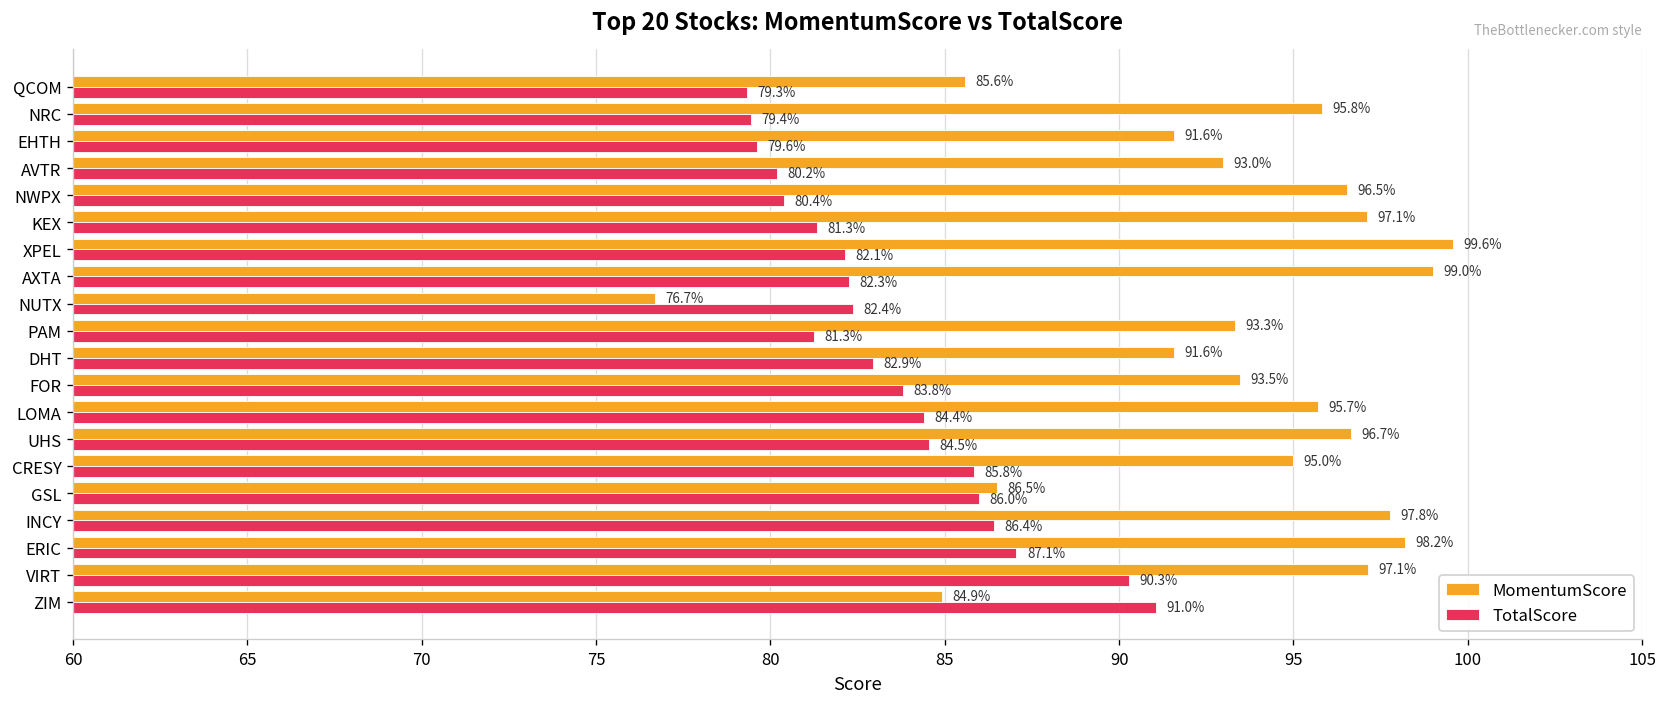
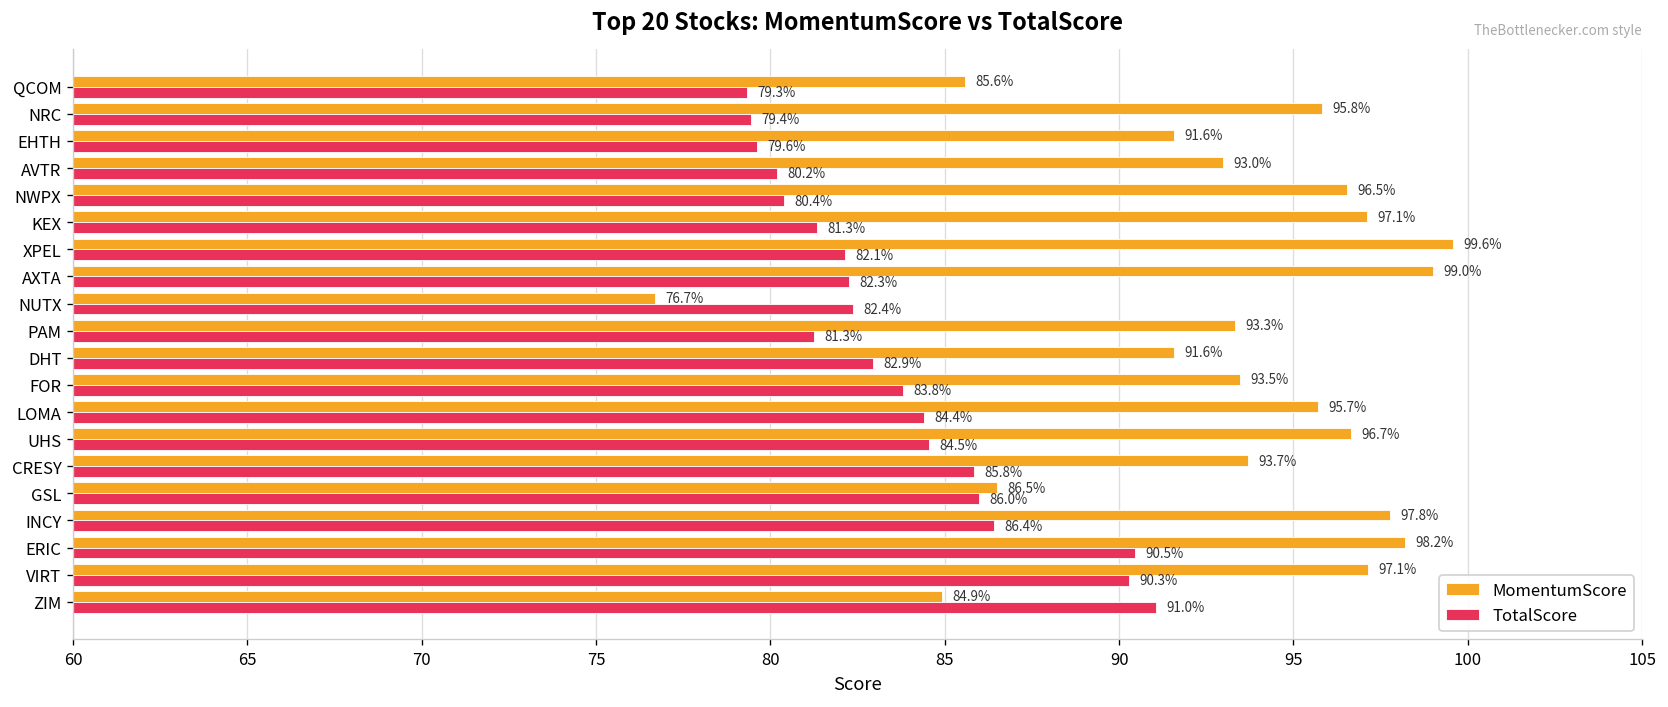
MomentumScore, CRESY: 95.0% -> 93.7%
TotalScore, ERIC: 87.1% -> 90.5%
